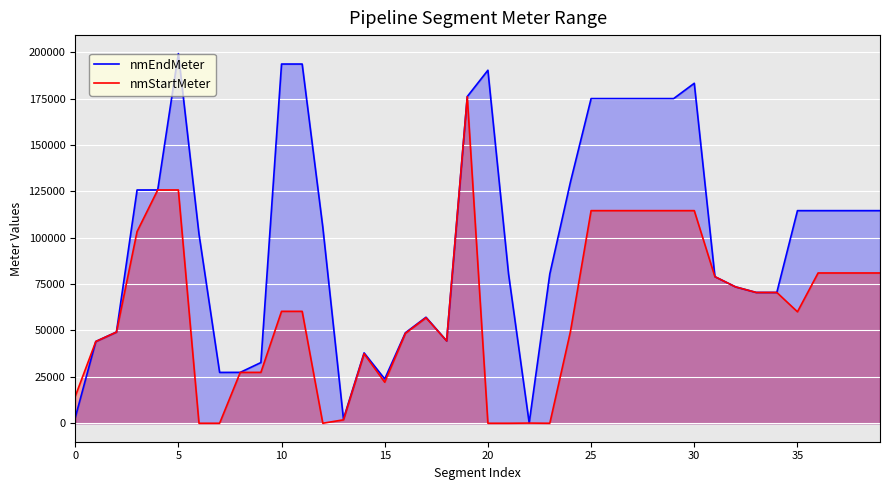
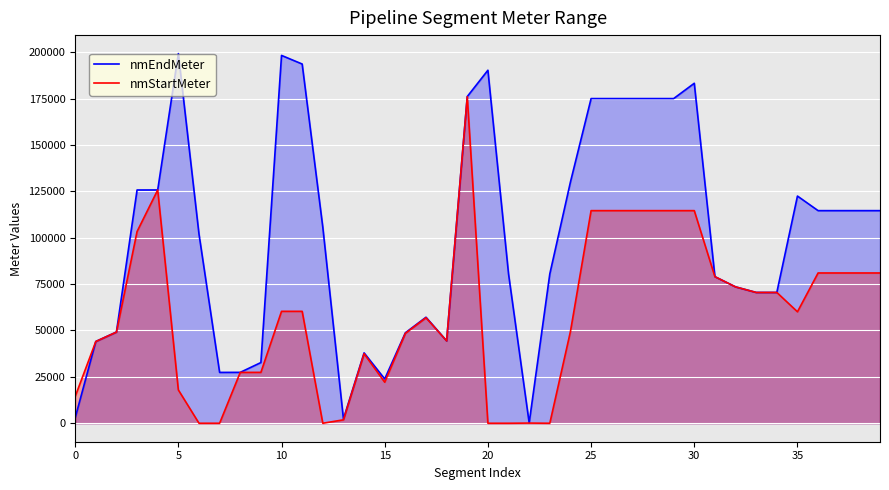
nmStartMeter, 5: 126000 -> 18000
nmEndMeter, 10: 194000 -> 198000
nmEndMeter, 35: 115000 -> 122000
